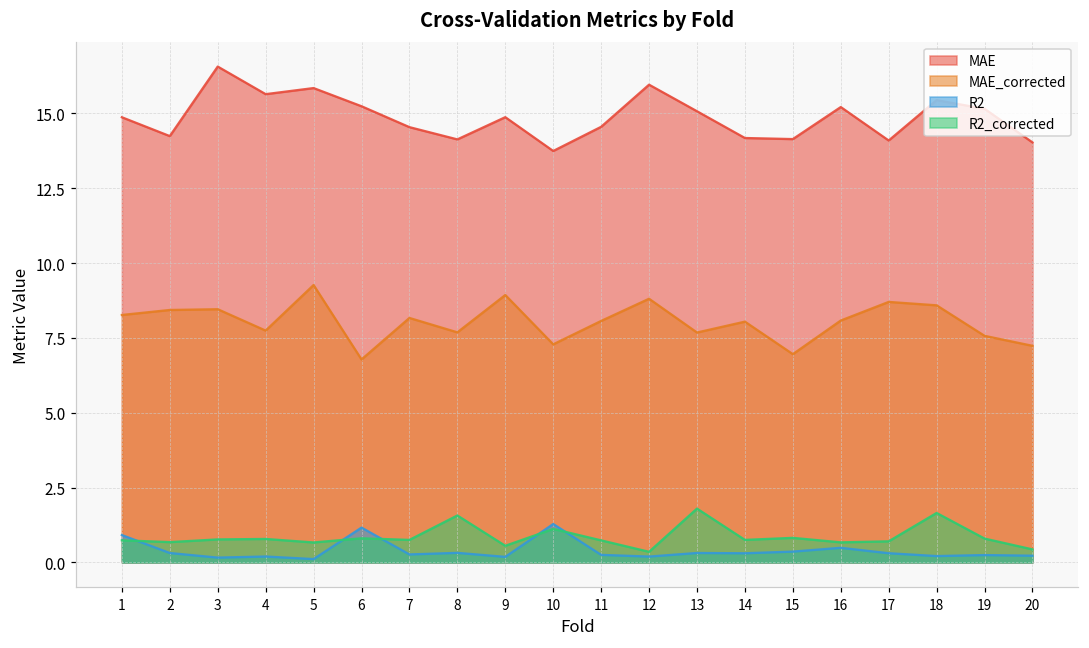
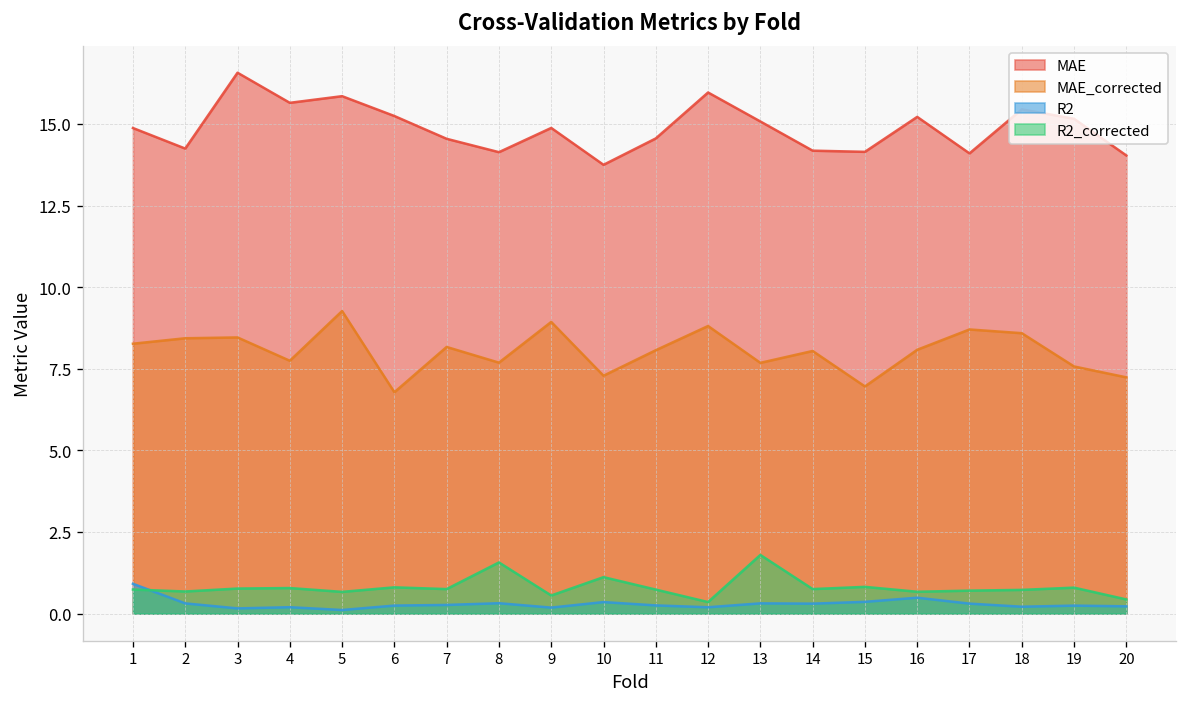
R2, 6: 1.2 -> 0.2
R2, 10: 1.3 -> 0.4
R2_corrected, 18: 1.7 -> 0.7
